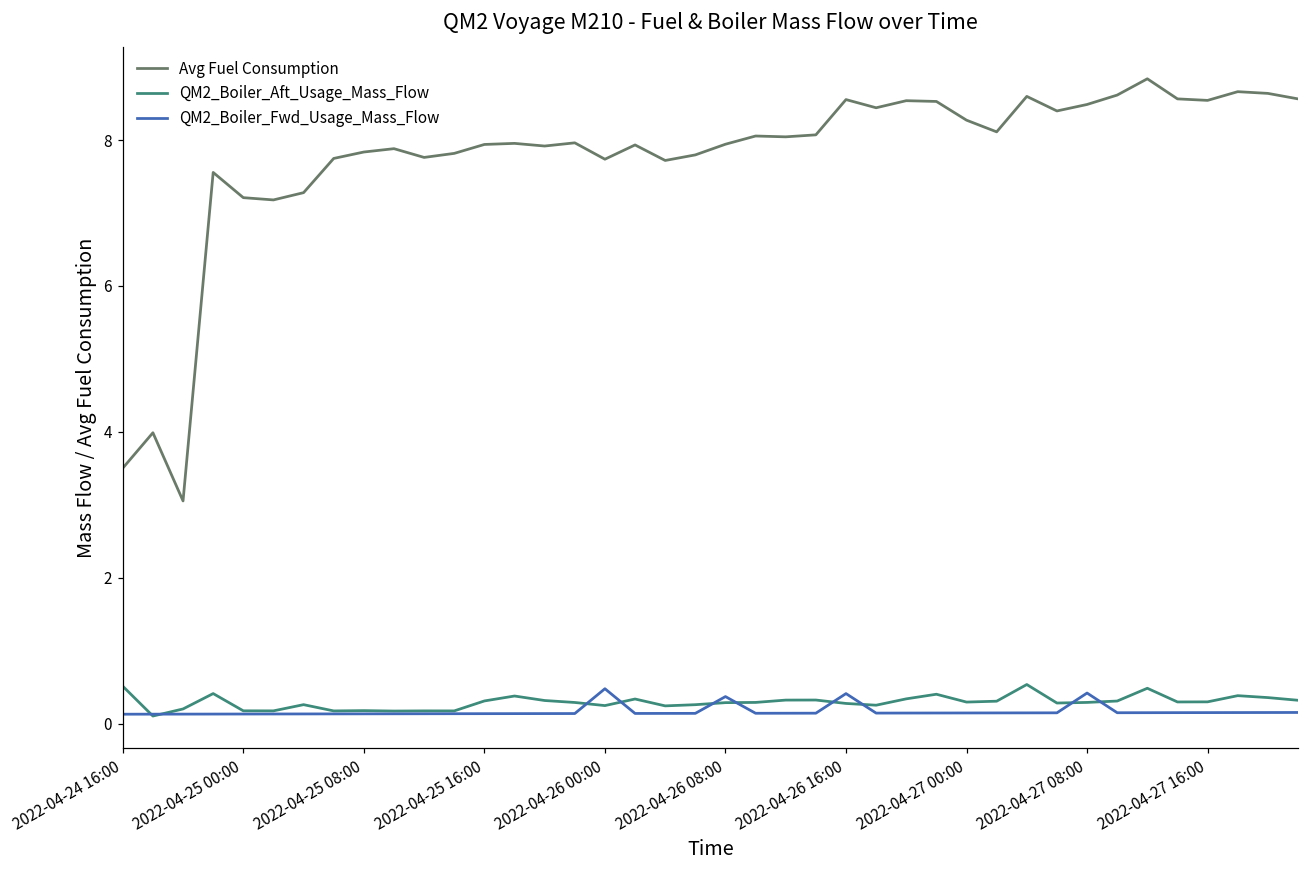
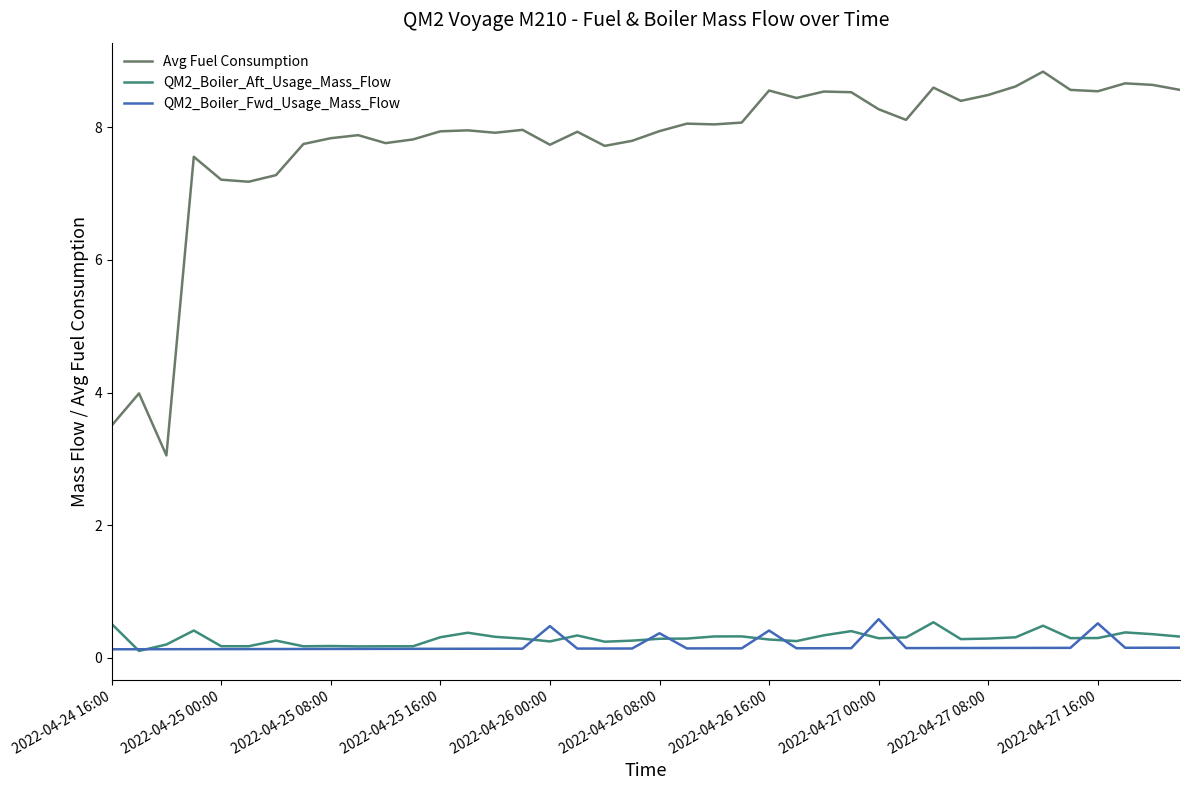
QM2_Boiler_Fwd_Usage_Mass_Flow, 2022-04-27 00:00: 0.1 -> 0.6
QM2_Boiler_Fwd_Usage_Mass_Flow, 2022-04-27 08:00: 0.4 -> 0.1
QM2_Boiler_Fwd_Usage_Mass_Flow, 2022-04-27 16:00: 0.2 -> 0.5
